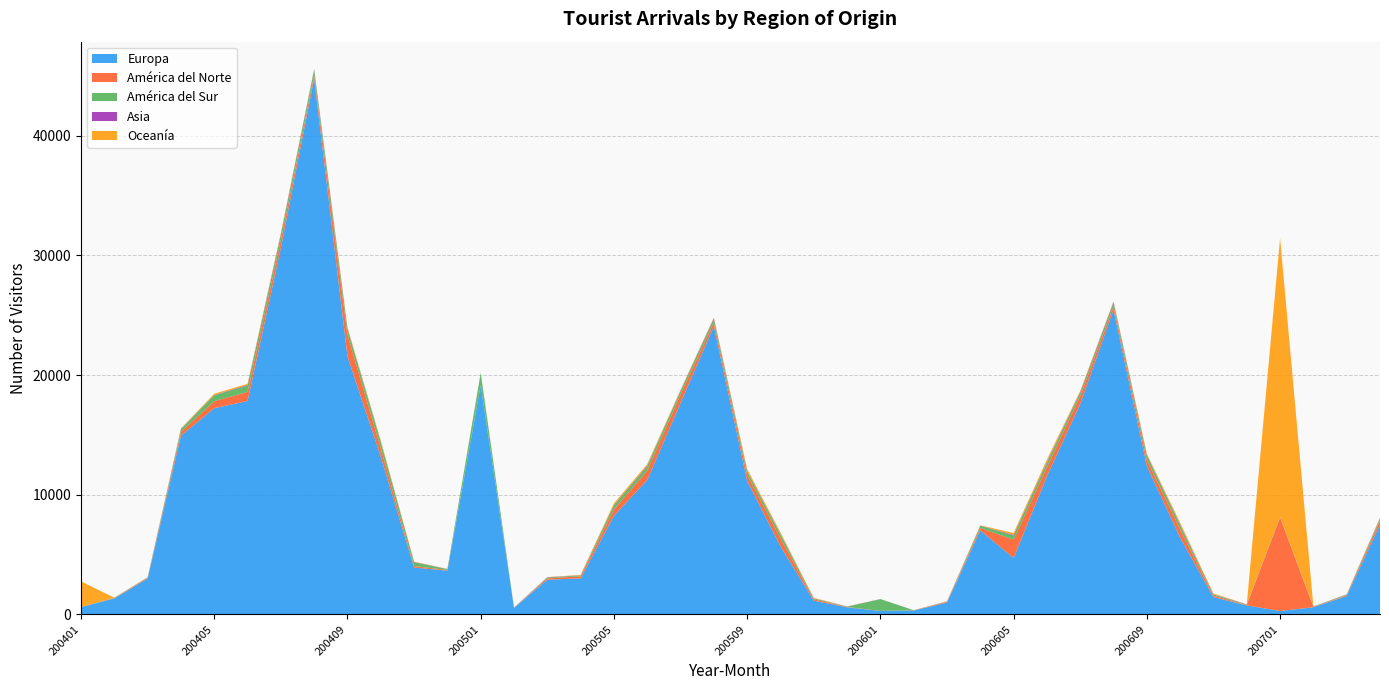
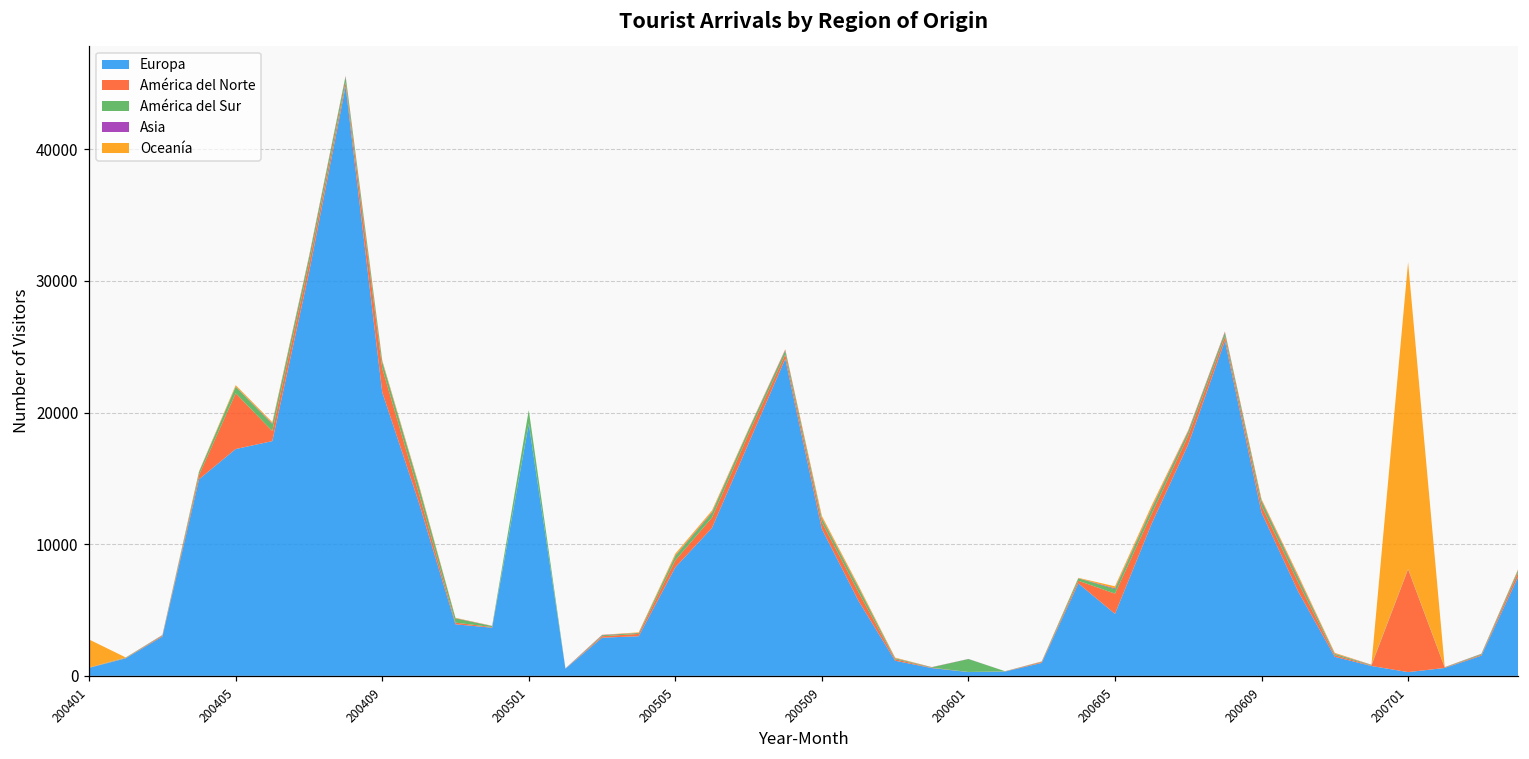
América del Norte, 200405: 600 -> 4200
